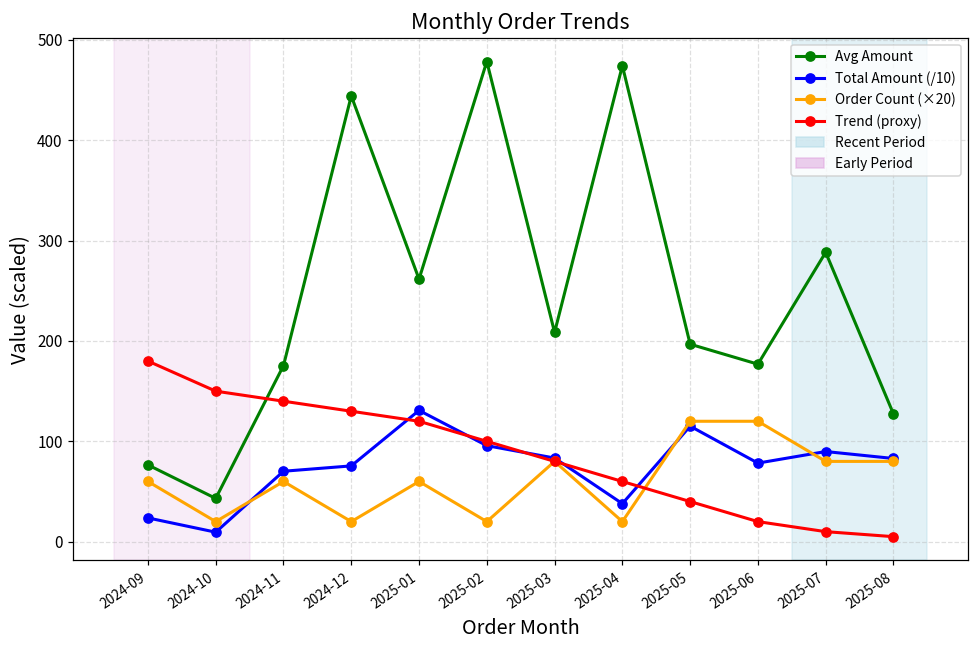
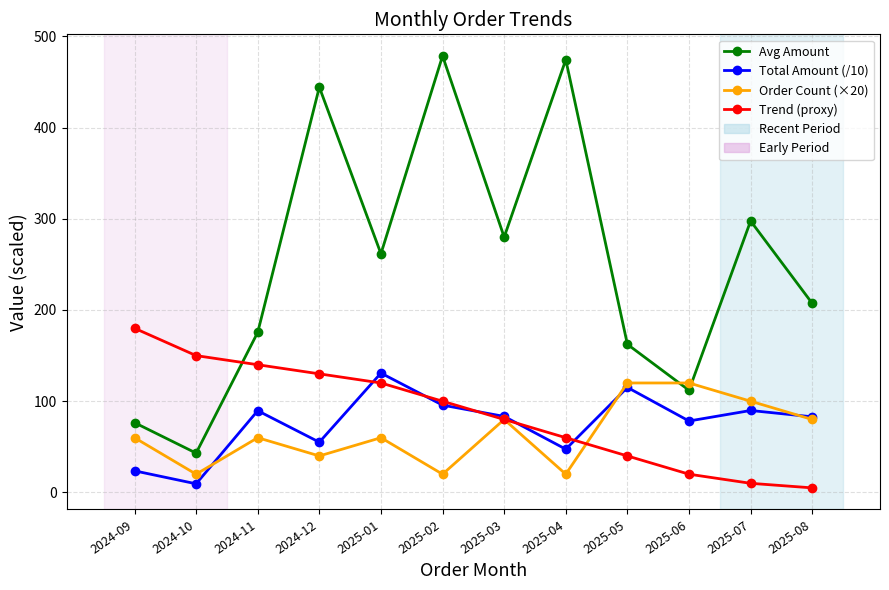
Total Amount (/10), 2024-11: 70 -> 90
Total Amount (/10), 2024-12: 80 -> 60
Order Count (×20), 2024-12: 20 -> 40
Avg Amount, 2025-03: 210 -> 280
Total Amount (/10), 2025-04: 40 -> 50
Avg Amount, 2025-05: 200 -> 160
Avg Amount, 2025-06: 180 -> 110
Avg Amount, 2025-07: 290 -> 300
Order Count (×20), 2025-07: 80 -> 100
Avg Amount, 2025-08: 130 -> 210
